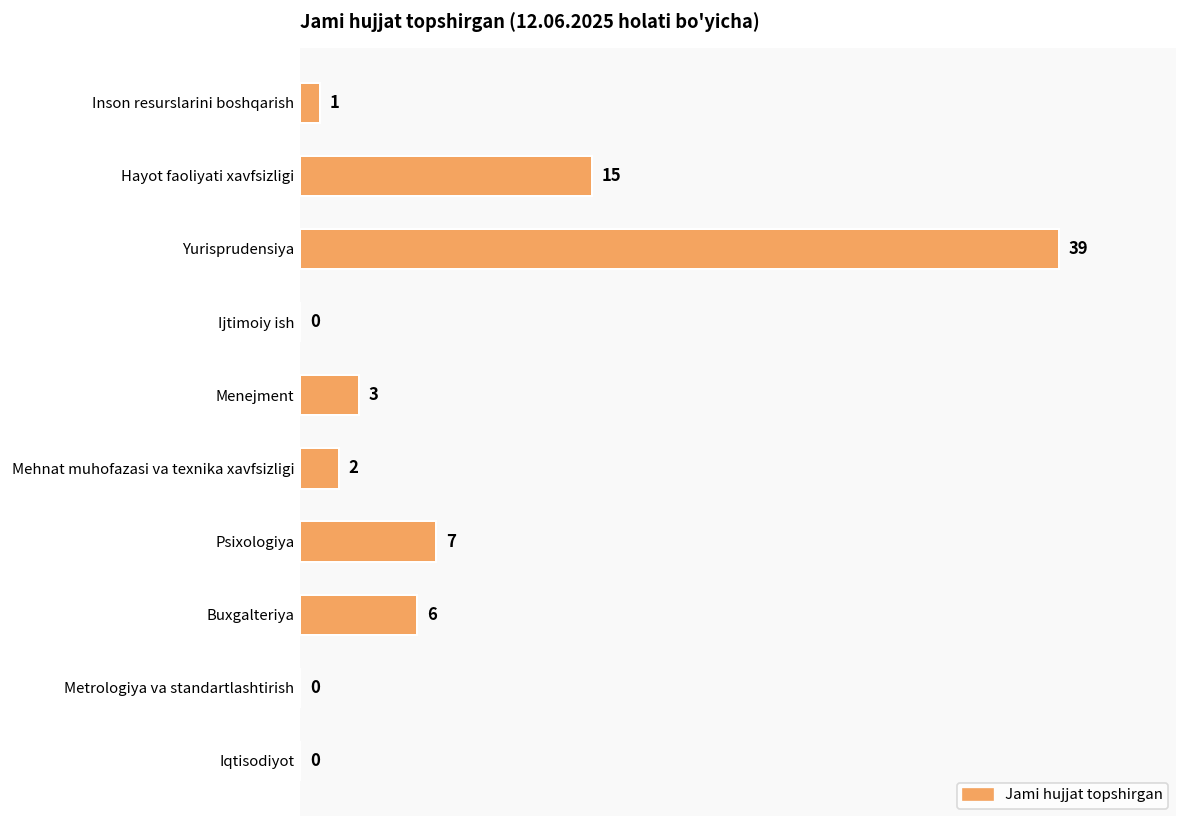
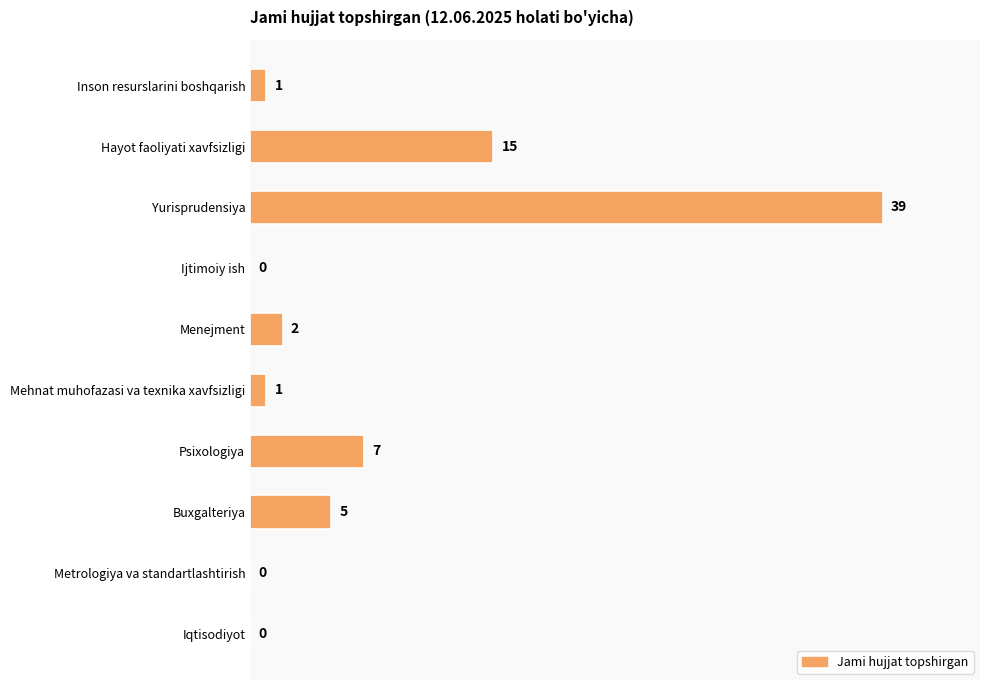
Menejment: 3 -> 2
Mehnat muhofazasi va texnika xavfsizligi: 2 -> 1
Buxgalteriya: 6 -> 5
